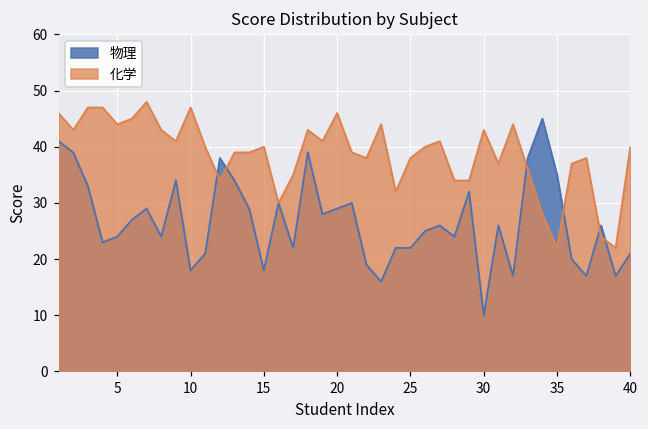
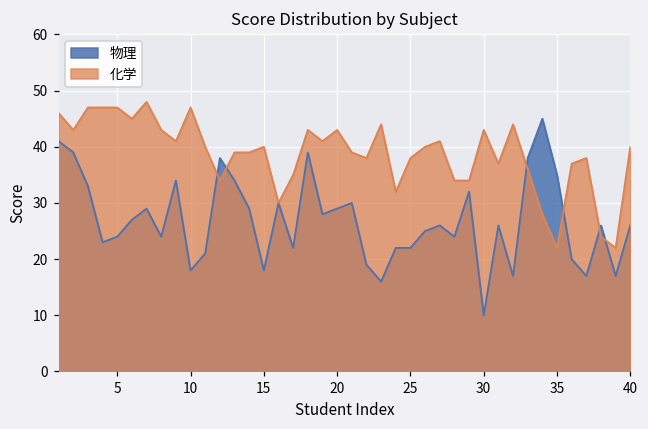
化学, 5: 44 -> 47
化学, 20: 46 -> 43
物理, 40: 21 -> 26
